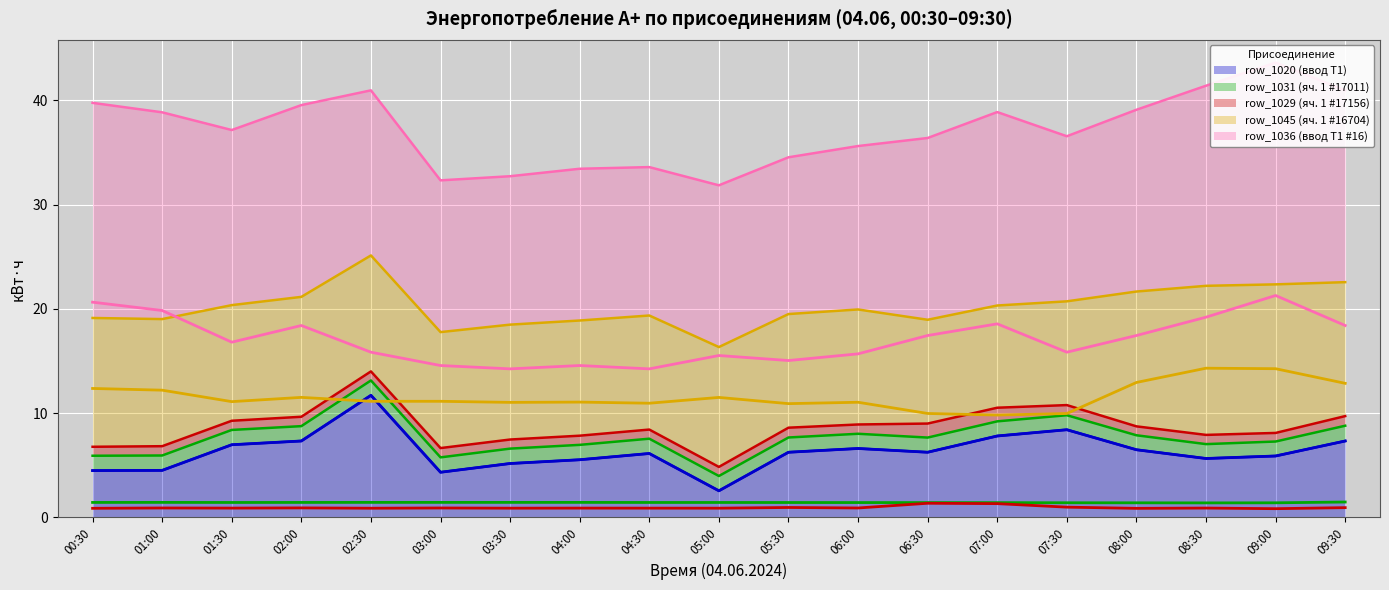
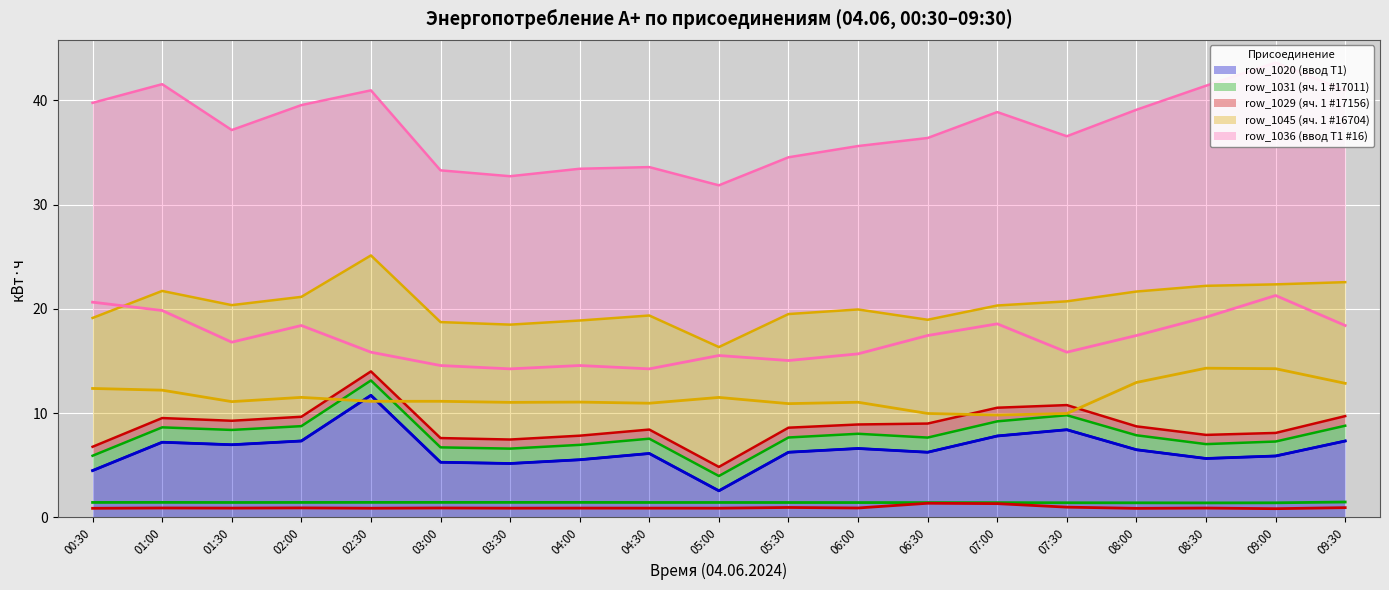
row_1020 (ввод Т1), 01:00: 4.5 -> 7.2
row_1020 (ввод Т1), 03:00: 4.3 -> 5.3
